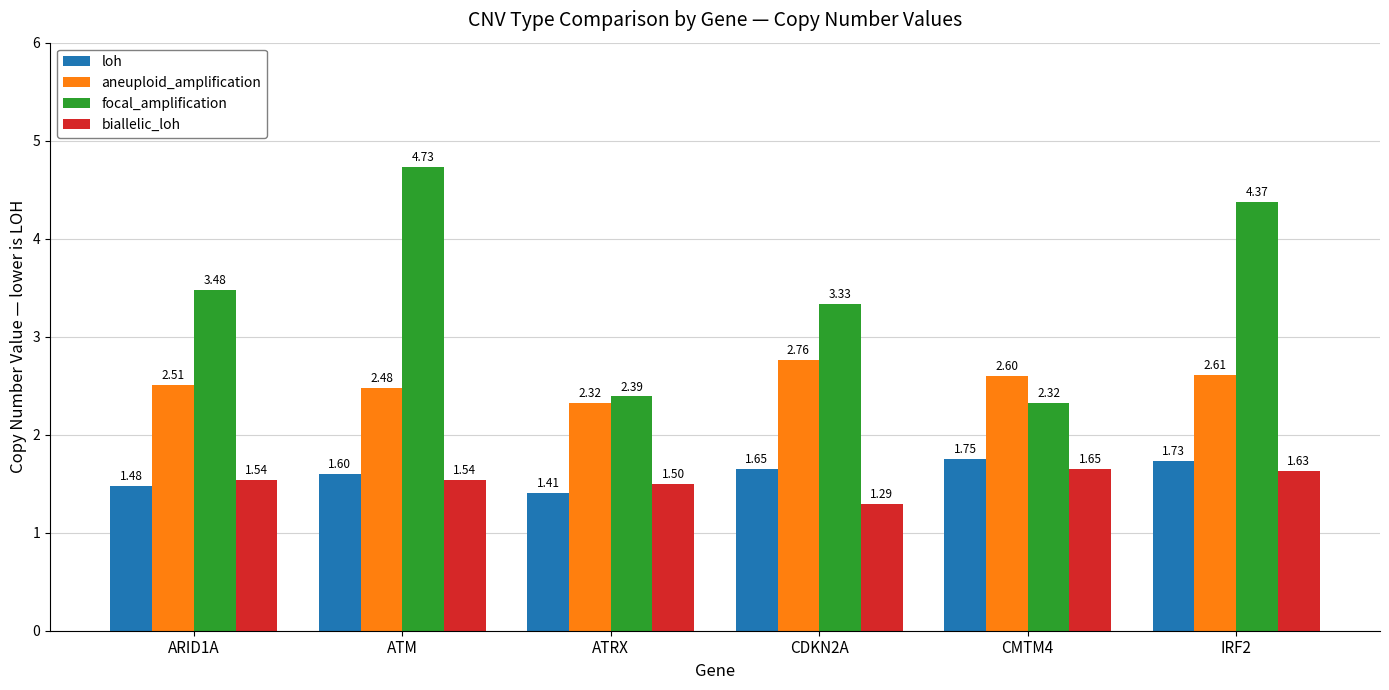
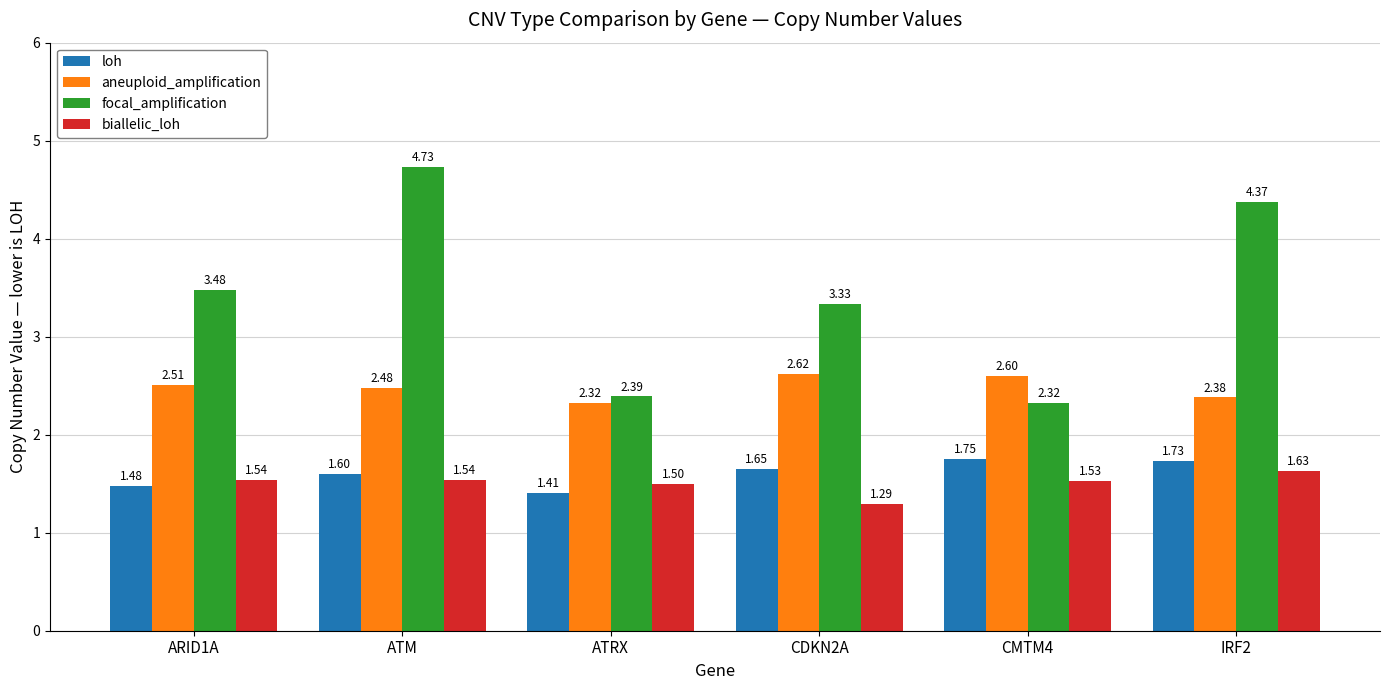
aneuploid_amplification, CDKN2A: 2.76 -> 2.62
biallelic_loh, CMTM4: 1.65 -> 1.53
aneuploid_amplification, IRF2: 2.61 -> 2.38
